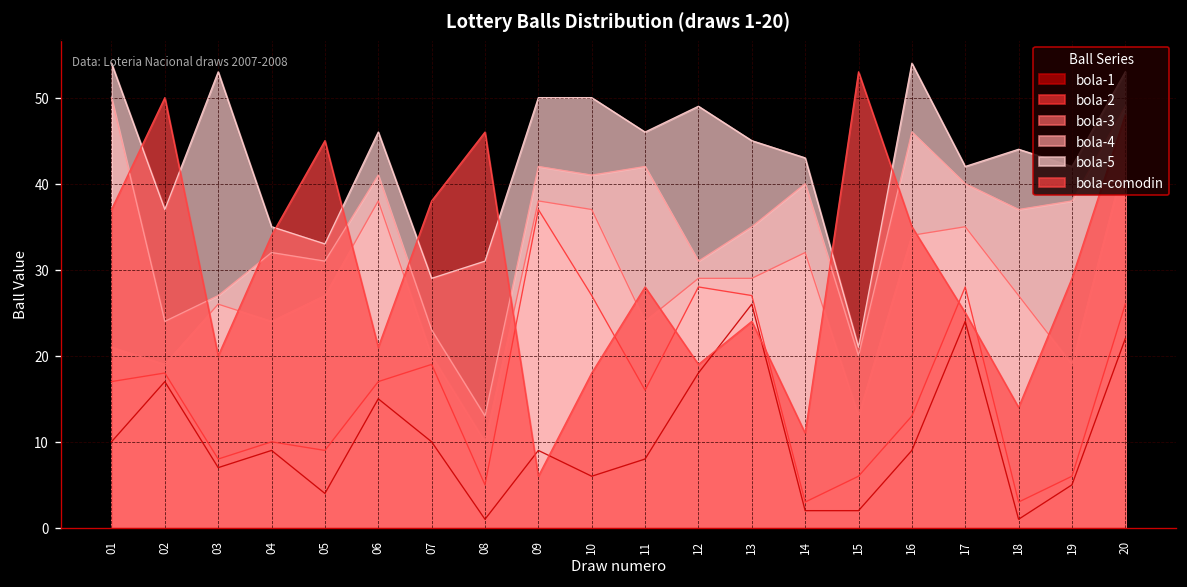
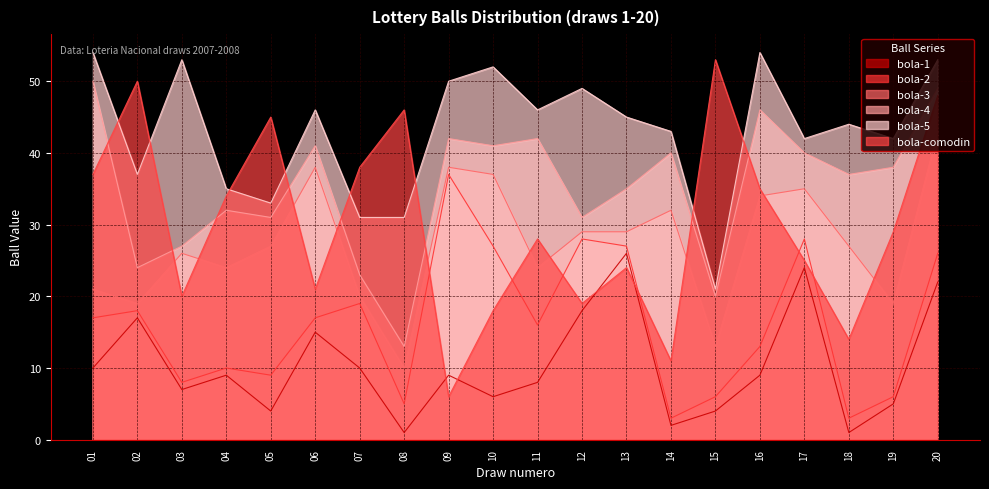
bola-5, 07: 29 -> 31
bola-5, 10: 50 -> 52
bola-1, 15: 2 -> 4
